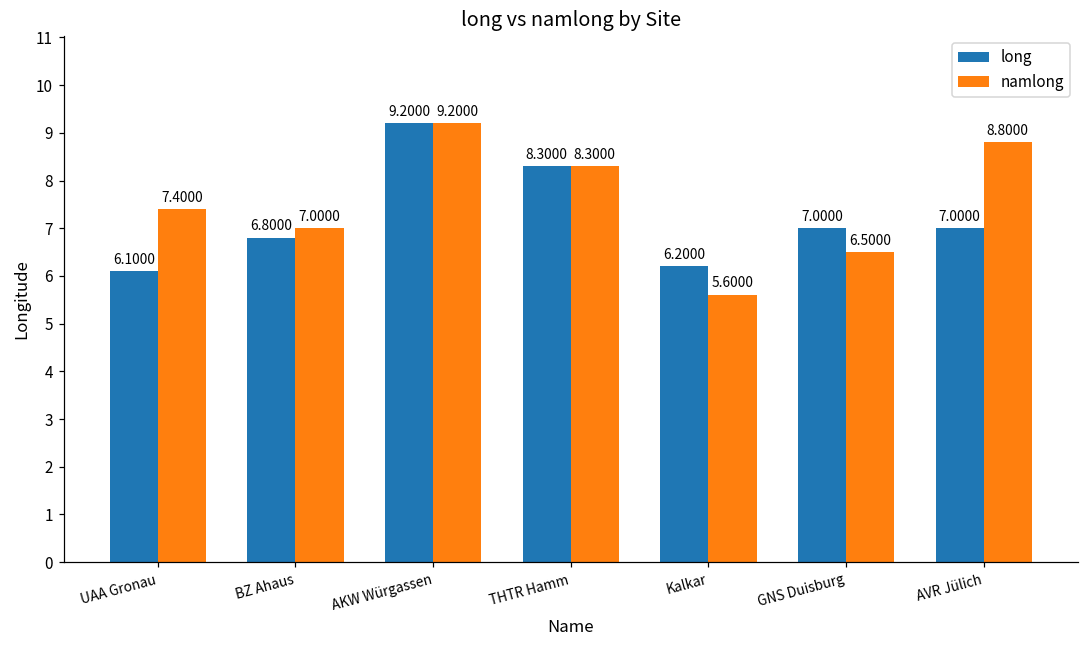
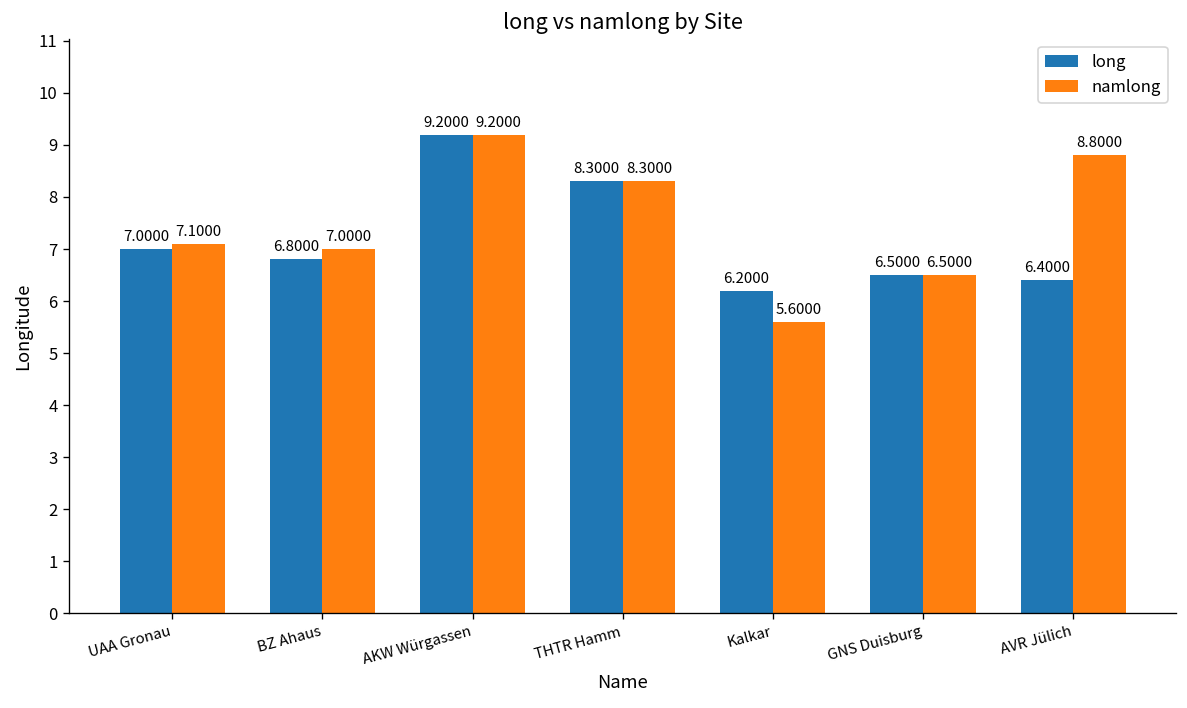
long, UAA Gronau: 6.1000 -> 7.0000
namlong, UAA Gronau: 7.4000 -> 7.1000
long, GNS Duisburg: 7.0000 -> 6.5000
long, AVR Jülich: 7.0000 -> 6.4000
